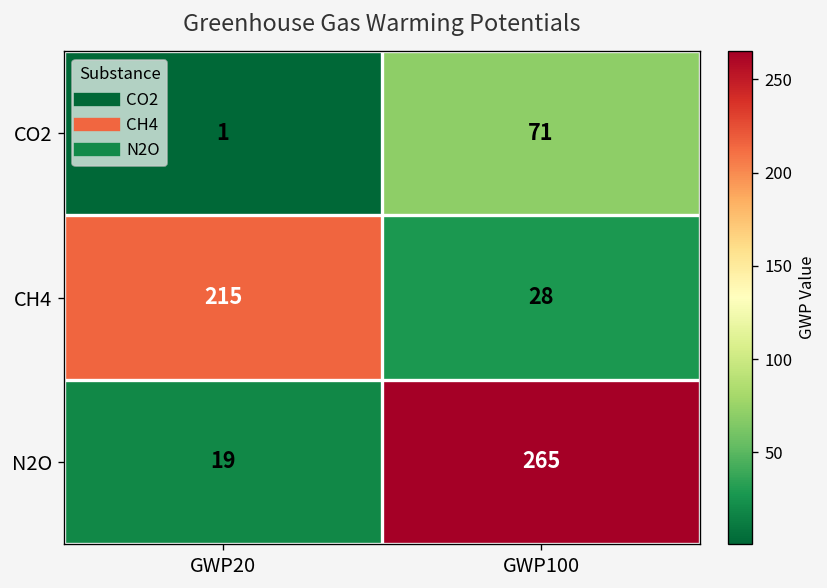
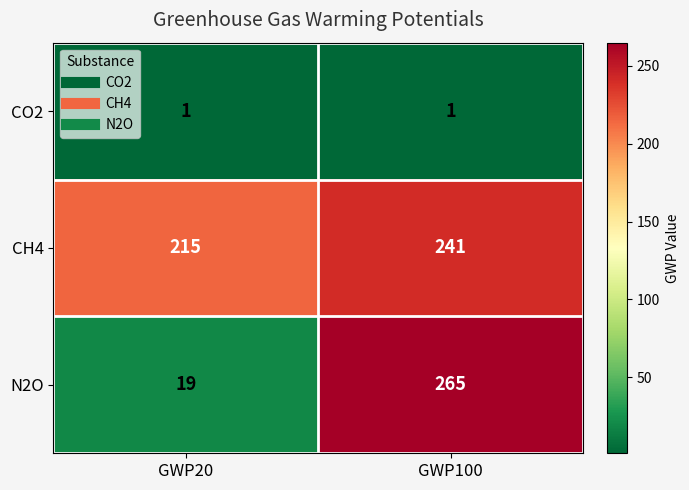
CO2, GWP100: 71 -> 1
CH4, GWP100: 28 -> 241
